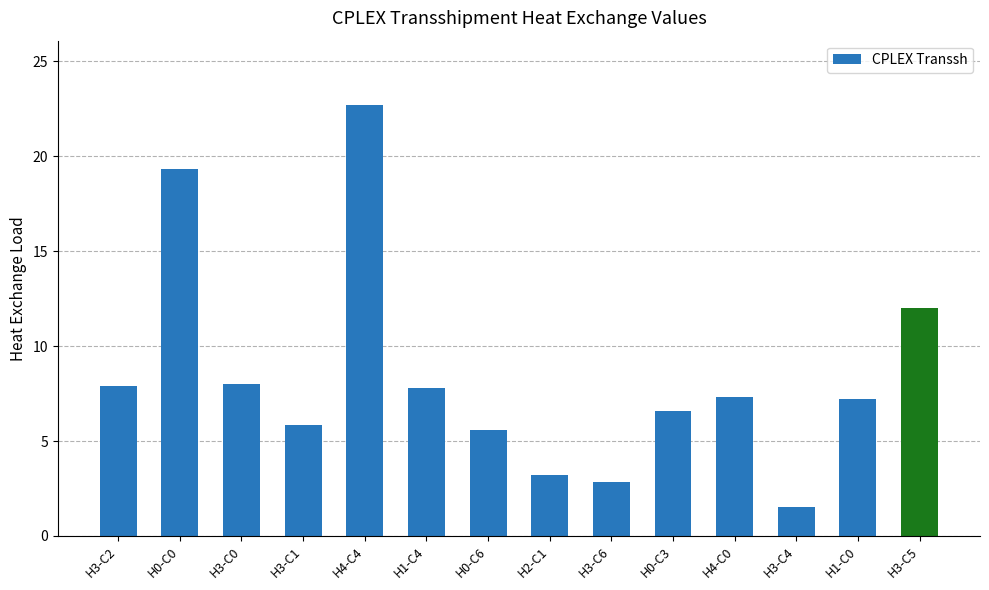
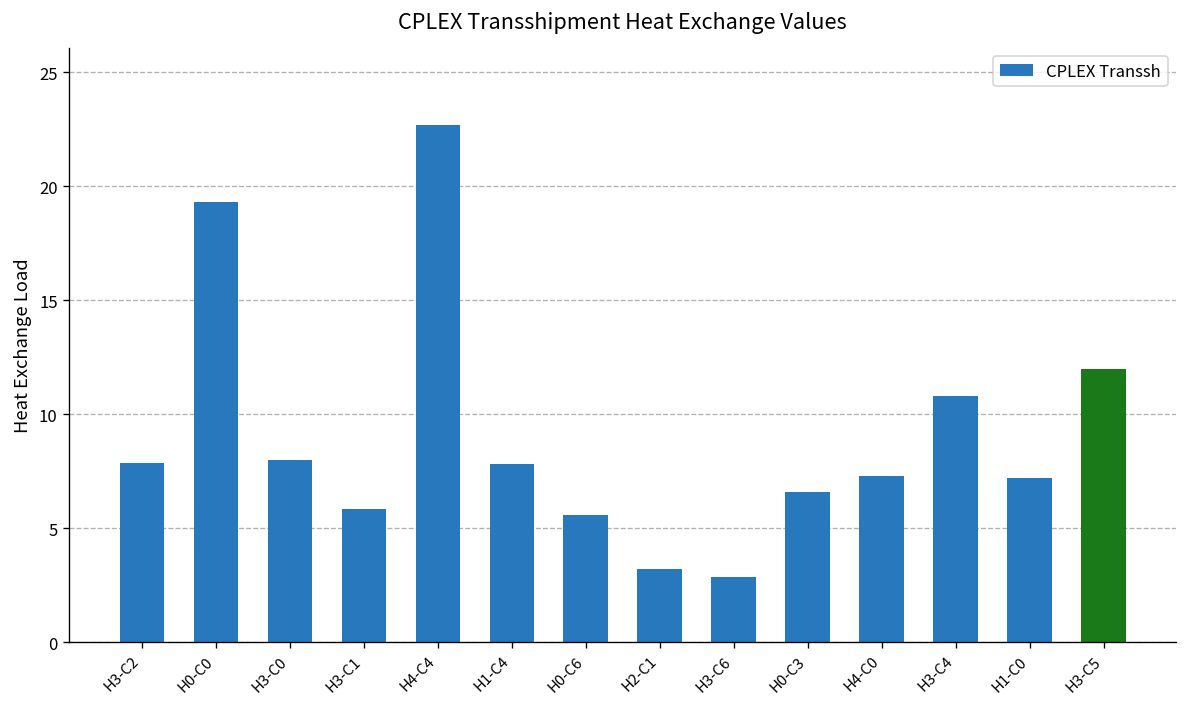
H3-C4: 1.5 -> 10.8
